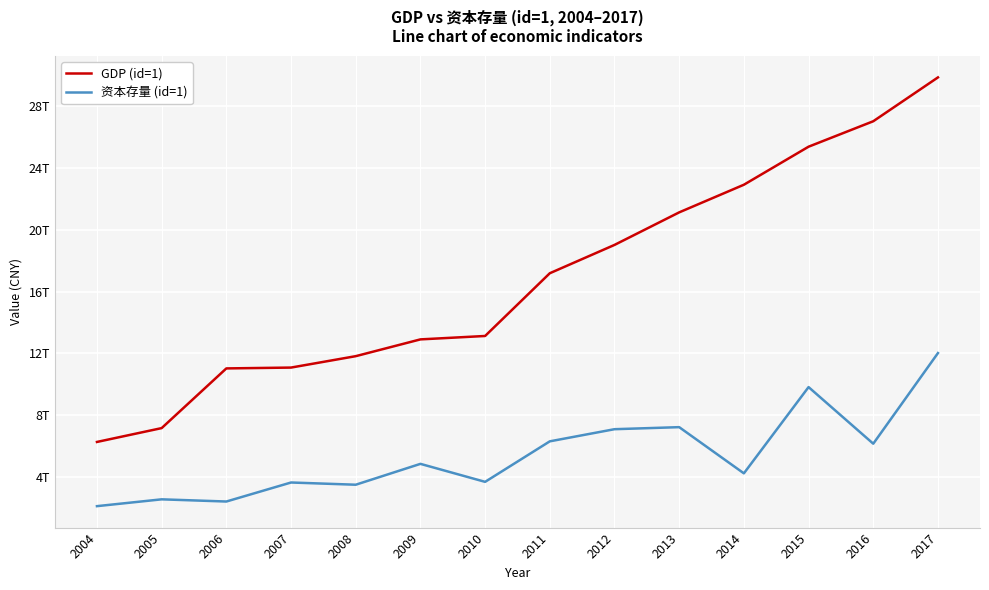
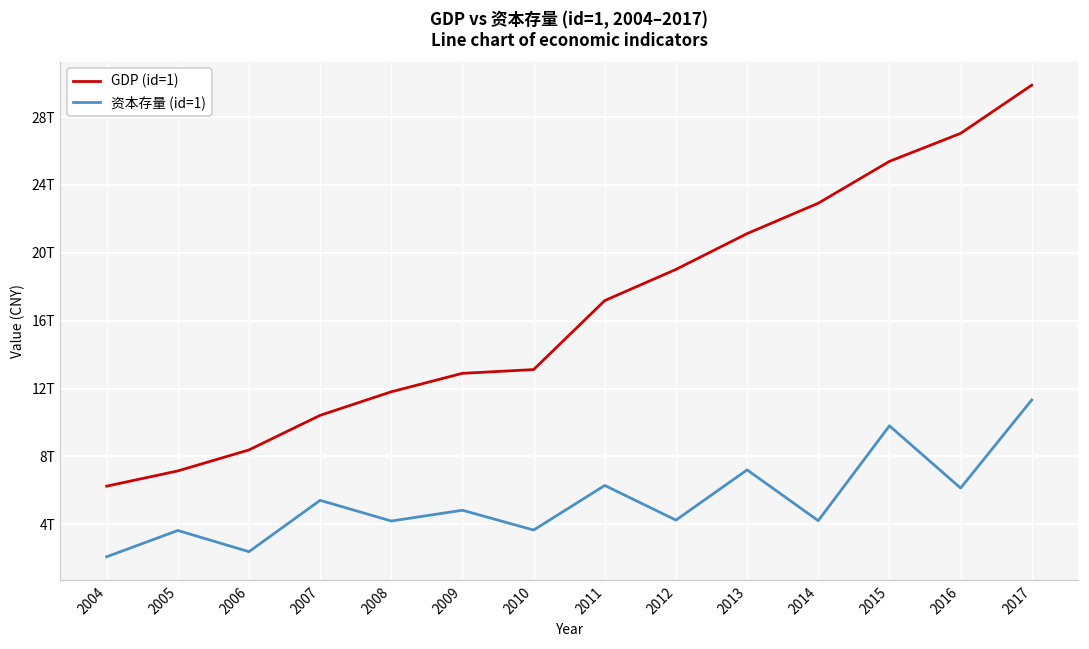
资本存量 (id=1), 2005: 2.5T -> 3.6T
GDP (id=1), 2006: 11.0T -> 8.4T
GDP (id=1), 2007: 11.1T -> 10.4T
资本存量 (id=1), 2007: 3.6T -> 5.4T
资本存量 (id=1), 2008: 3.5T -> 4.2T
资本存量 (id=1), 2012: 7.1T -> 4.3T
资本存量 (id=1), 2017: 12.0T -> 11.3T
